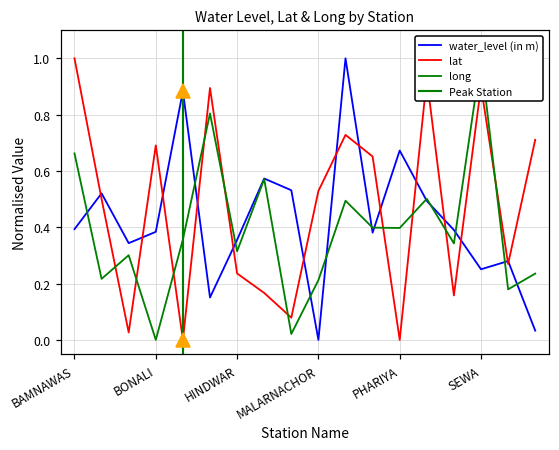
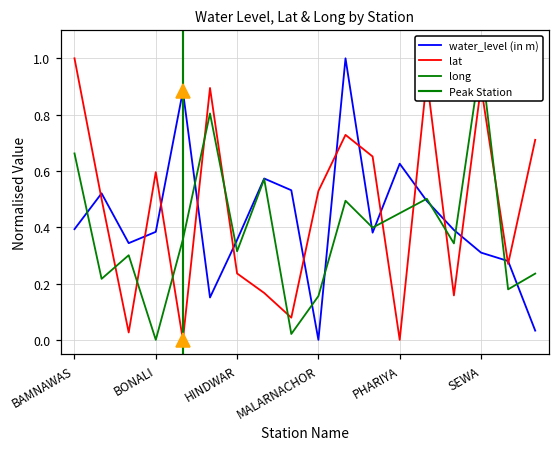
lat, BONALI: 0.69 -> 0.60
long, MALARNACHOR: 0.21 -> 0.16
water_level (in m), PHARIYA: 0.67 -> 0.63
long, PHARIYA: 0.40 -> 0.45
water_level (in m), SEWA: 0.25 -> 0.31
